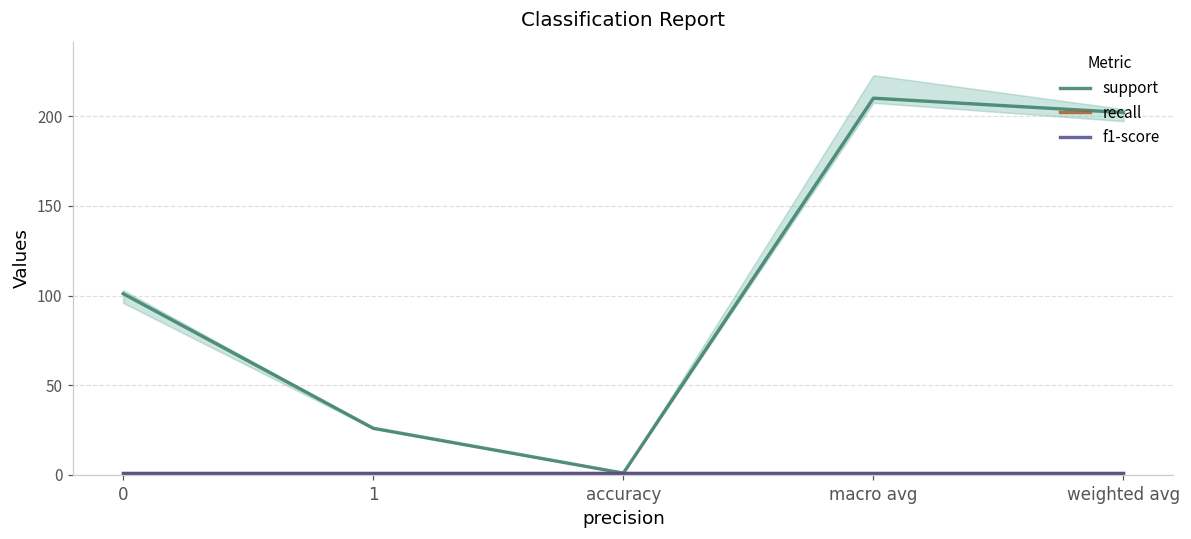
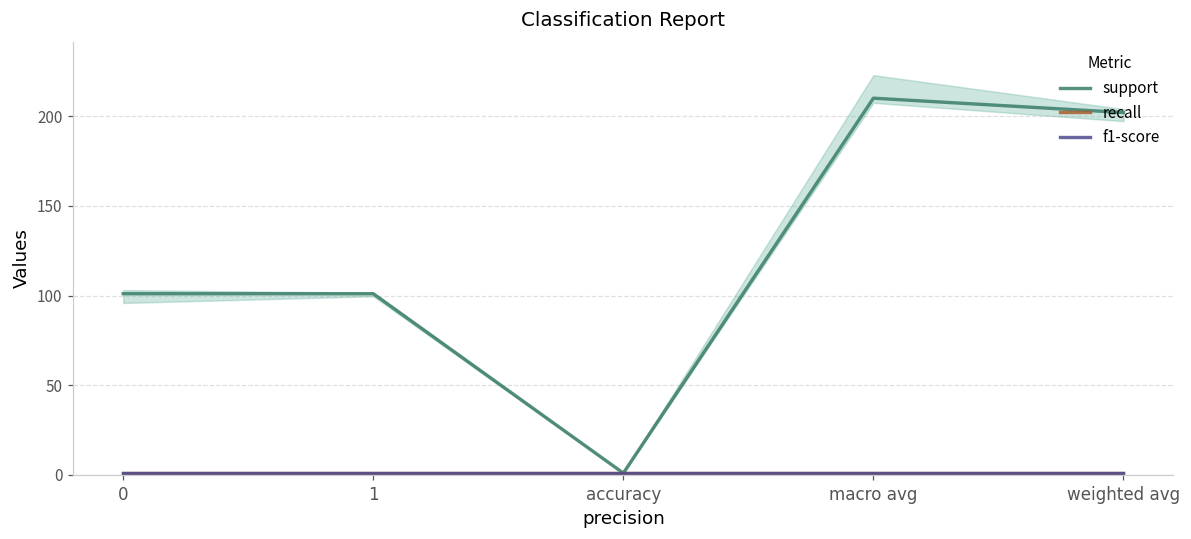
support, 1: 26 -> 101
